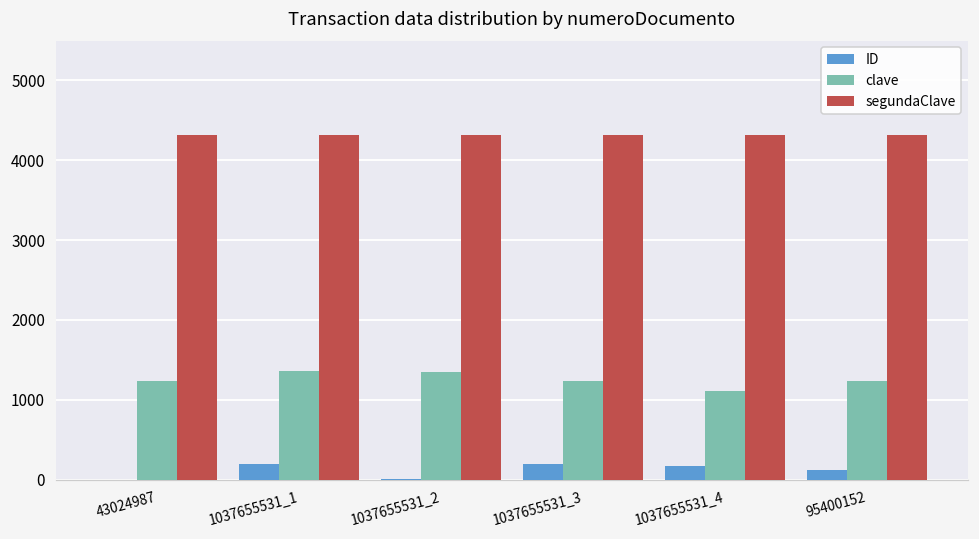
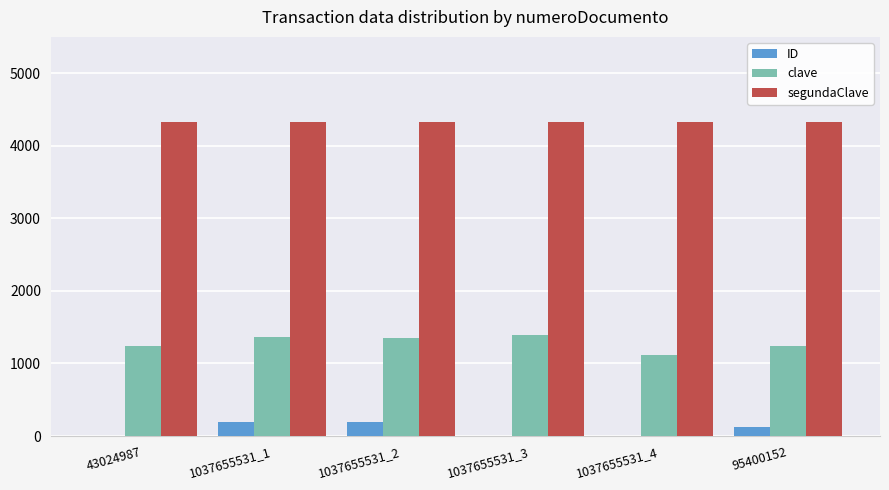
ID, 1037655531_2: 0 -> 200
ID, 1037655531_3: 200 -> 0
clave, 1037655531_3: 1200 -> 1400
ID, 1037655531_4: 200 -> 0
